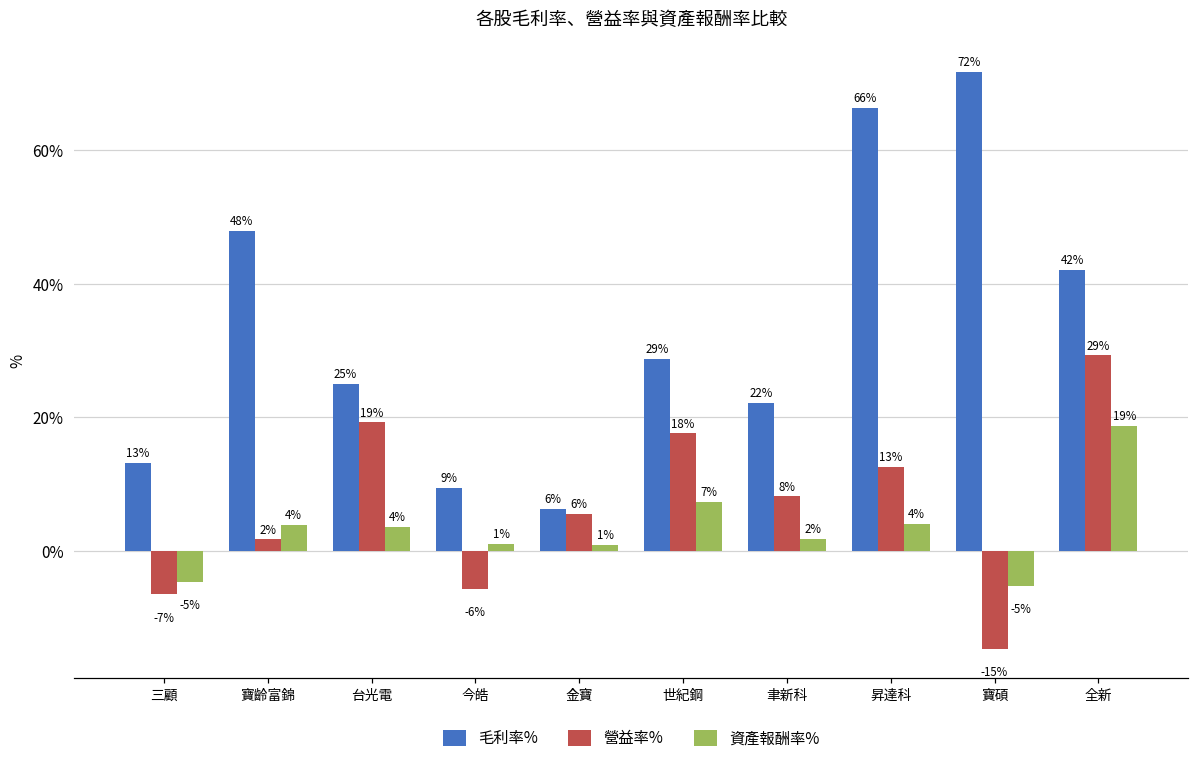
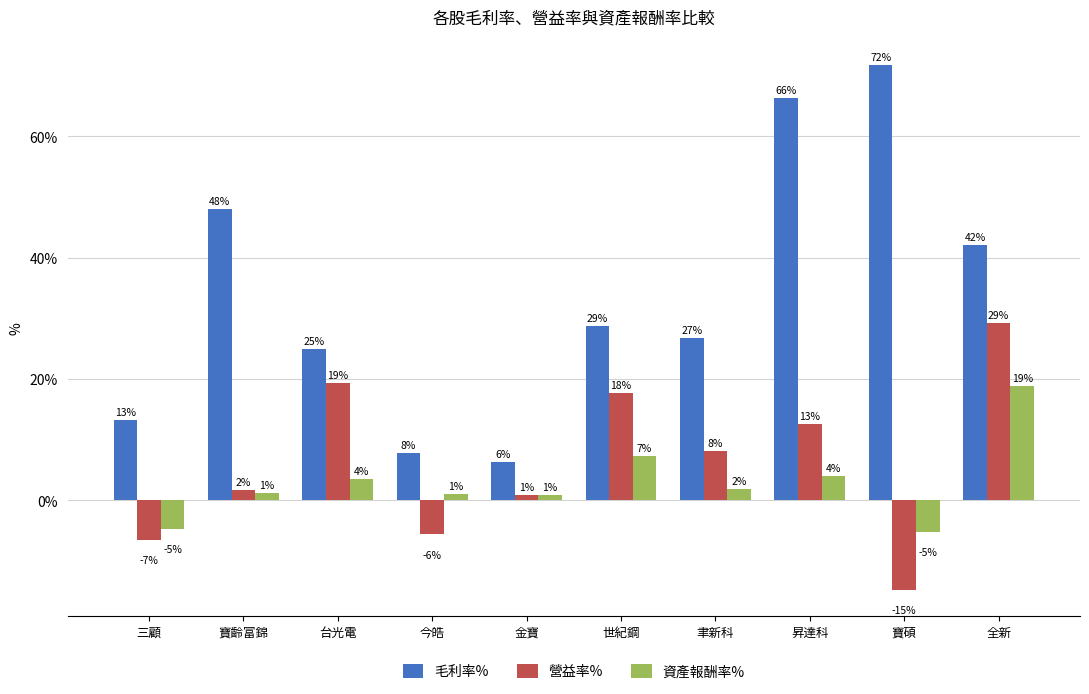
資產報酬率%, 寶齡富錦: 4% -> 1%
毛利率%, 今皓: 9% -> 8%
營益率%, 金寶: 6% -> 1%
毛利率%, 聿新科: 22% -> 27%
